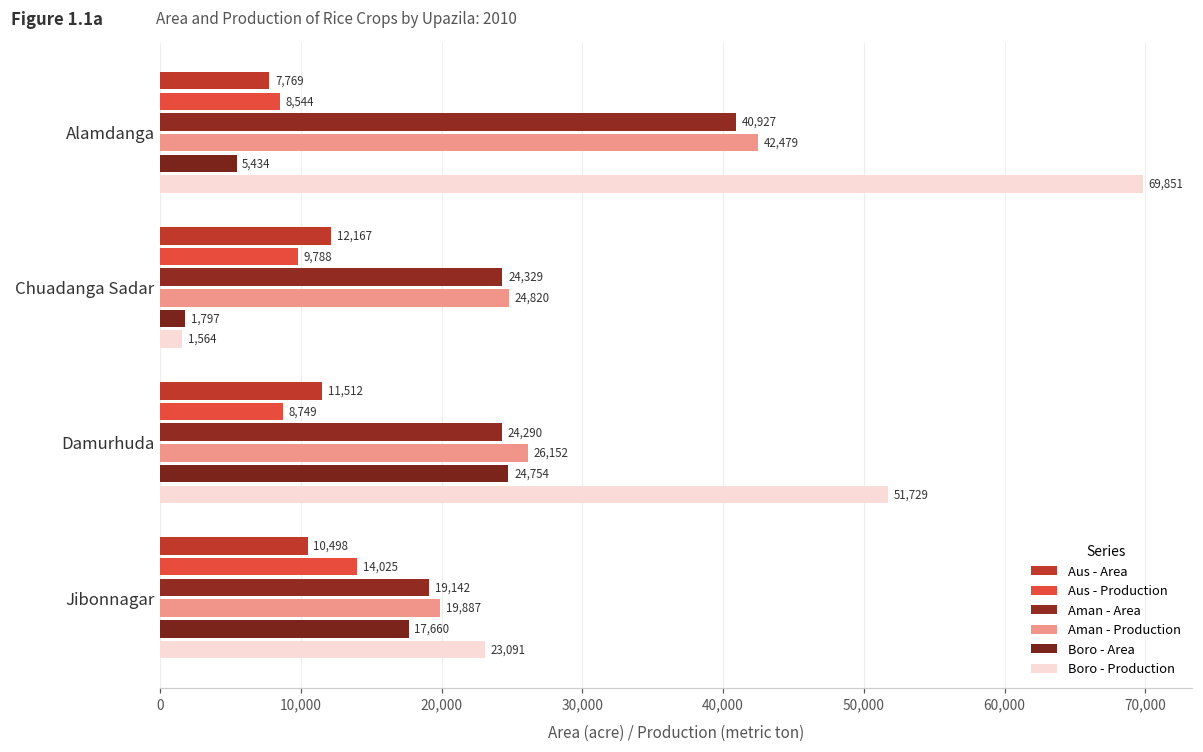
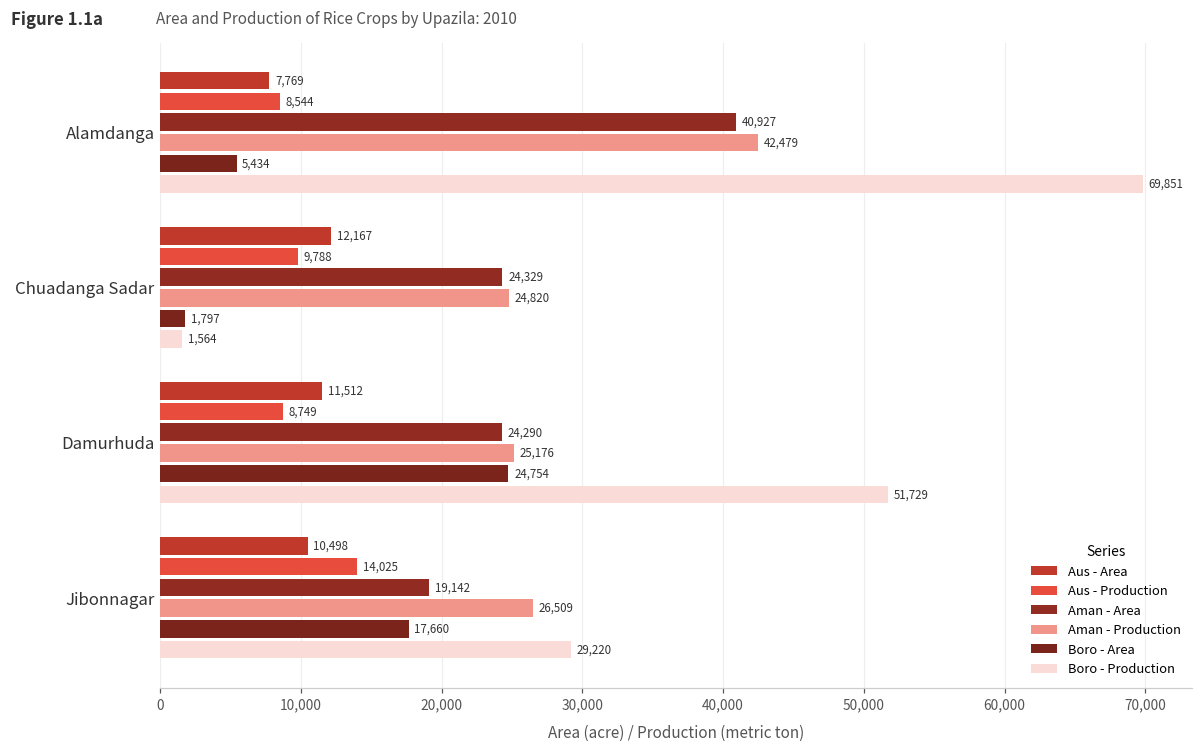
Aman - Production, Damurhuda: 26,152 -> 25,176
Aman - Production, Jibonnagar: 19,887 -> 26,509
Boro - Production, Jibonnagar: 23,091 -> 29,220
